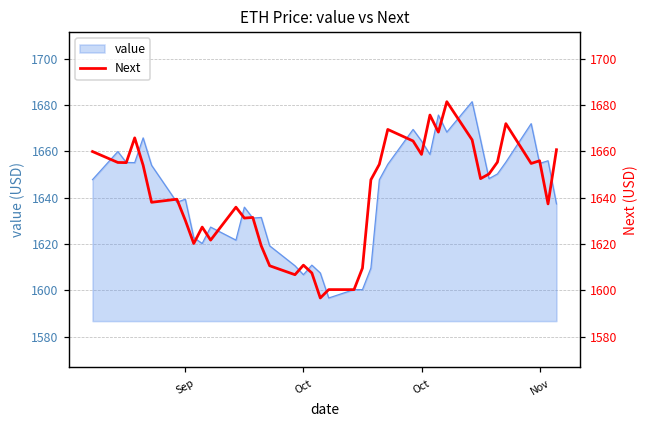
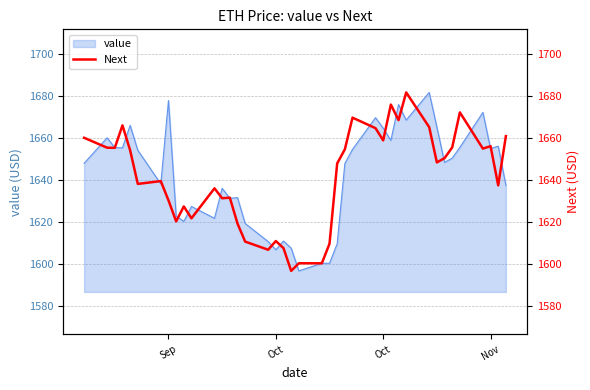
value, Sep: 1639 -> 1678
